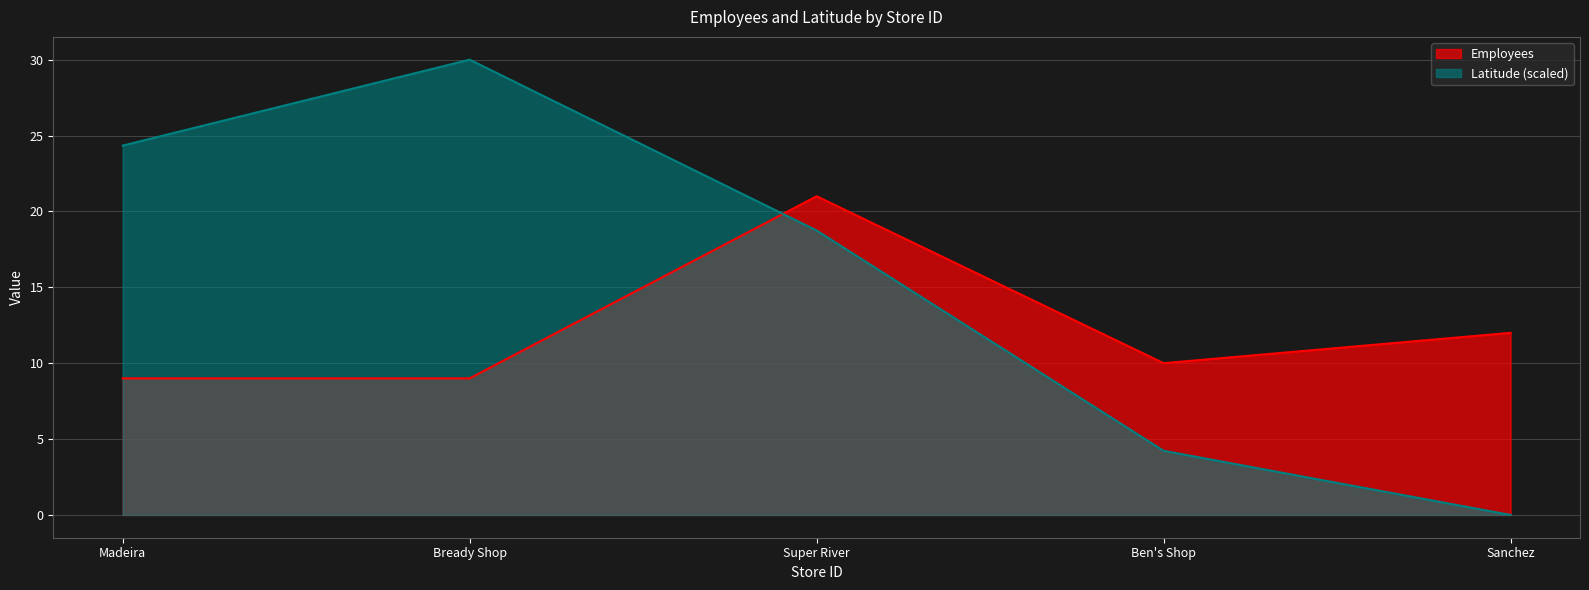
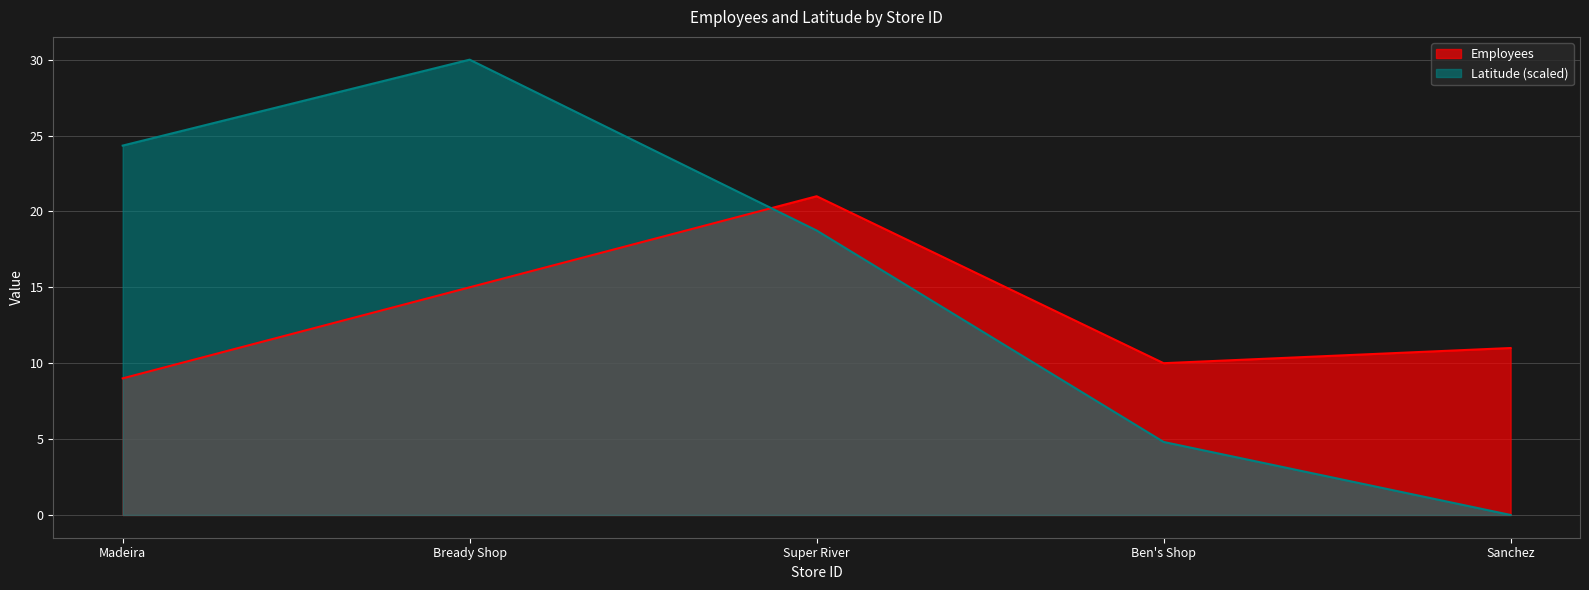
Employees, Bready Shop: 9 -> 15
Latitude (scaled), Ben's Shop: 4.2 -> 4.8
Employees, Sanchez: 12 -> 11
